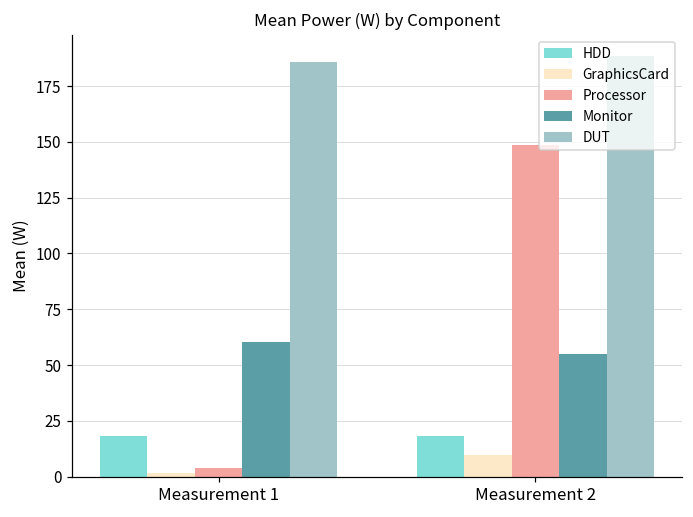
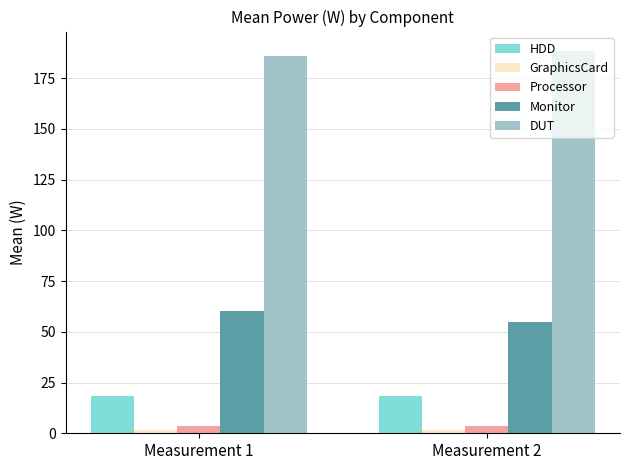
GraphicsCard, Measurement 2: 10 -> 1
Processor, Measurement 2: 149 -> 4
